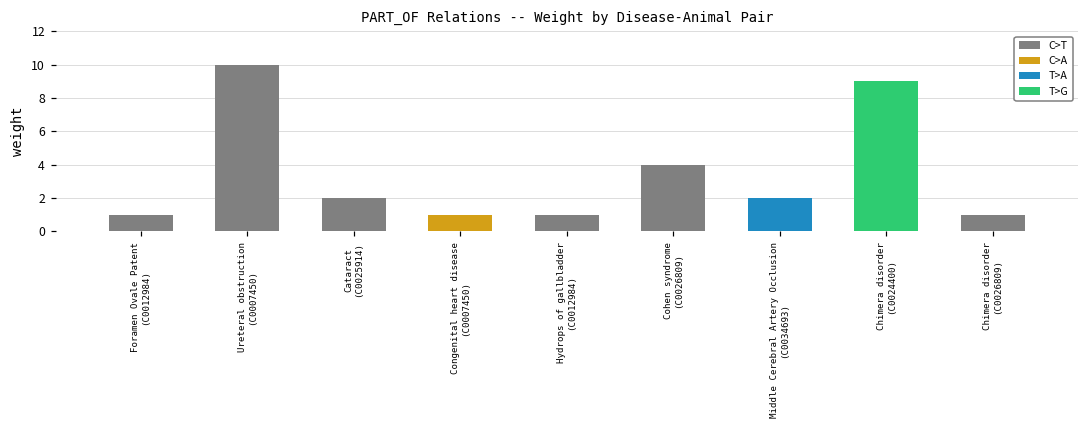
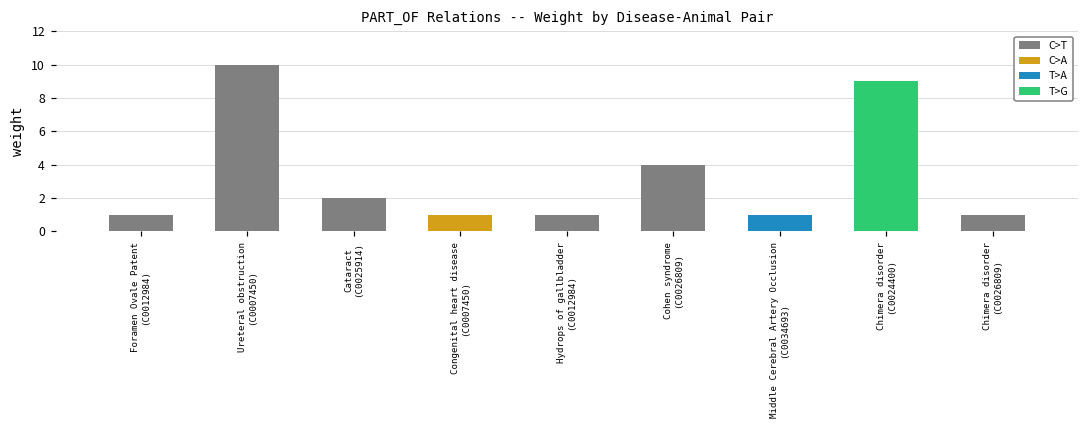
Middle Cerebral Artery Occlusion (C0034693): 2 -> 1
